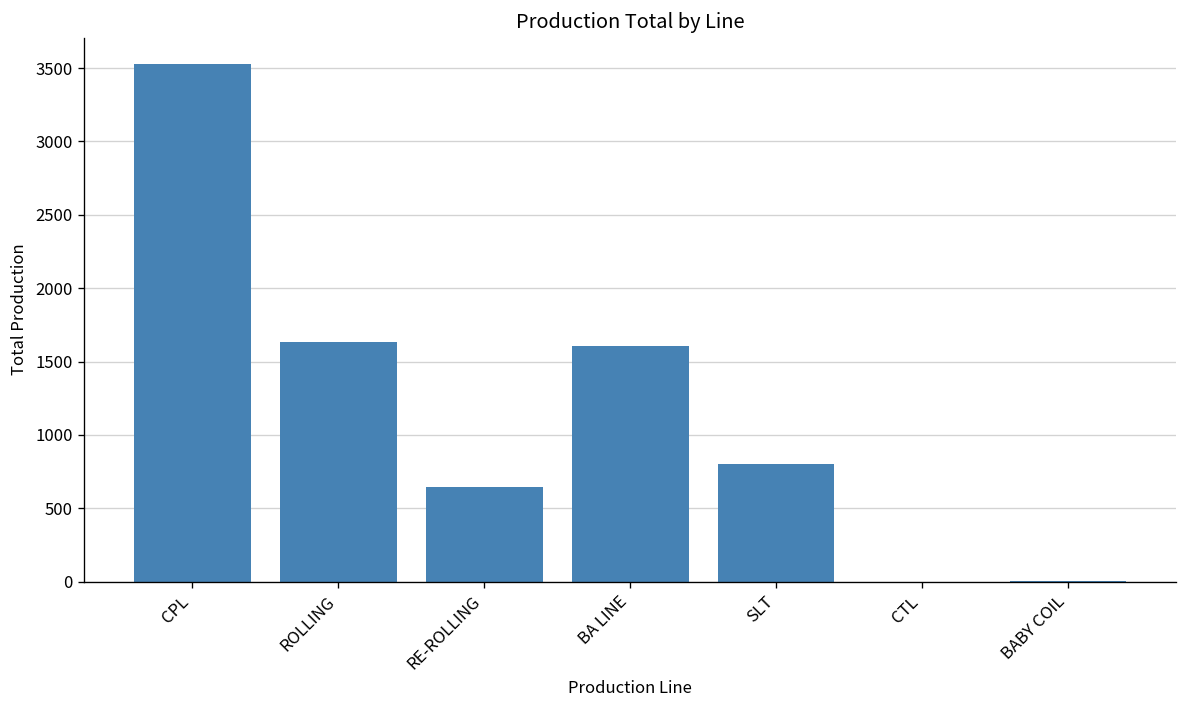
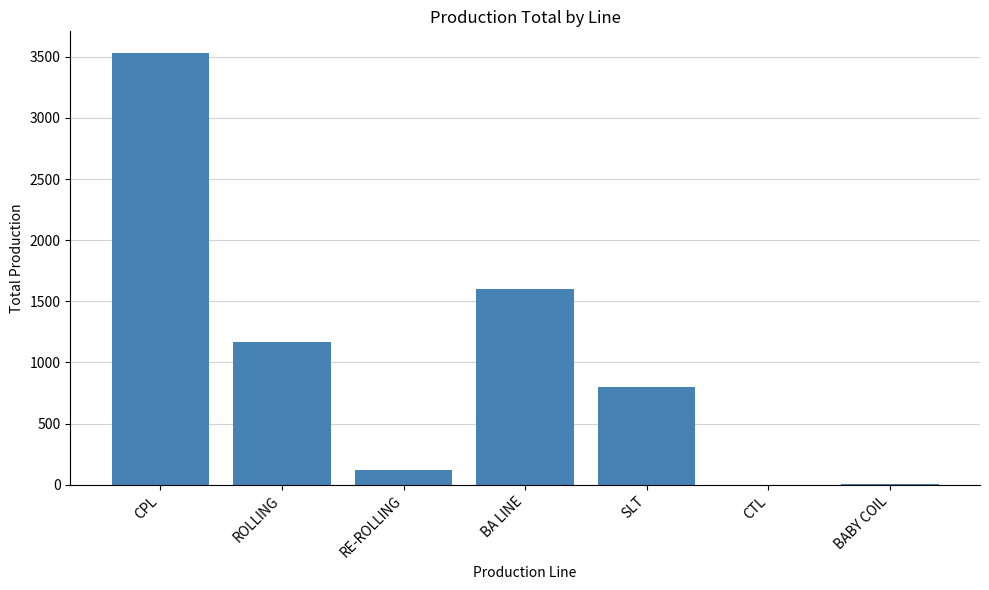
ROLLING: 1630 -> 1170
RE-ROLLING: 640 -> 120
